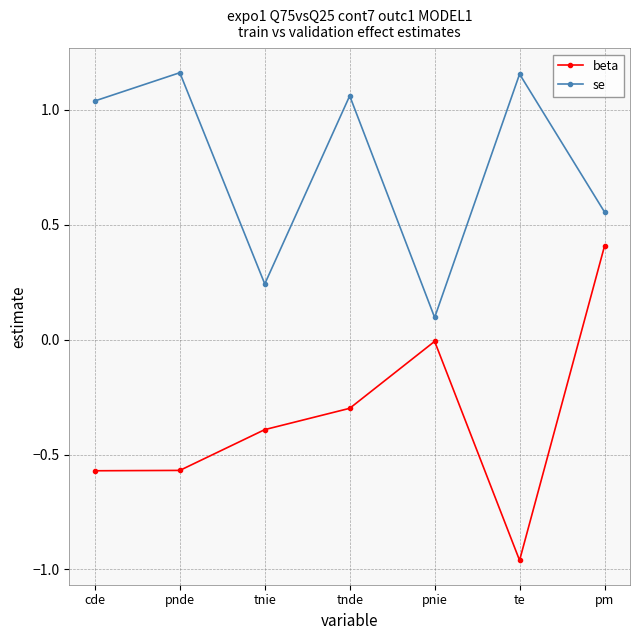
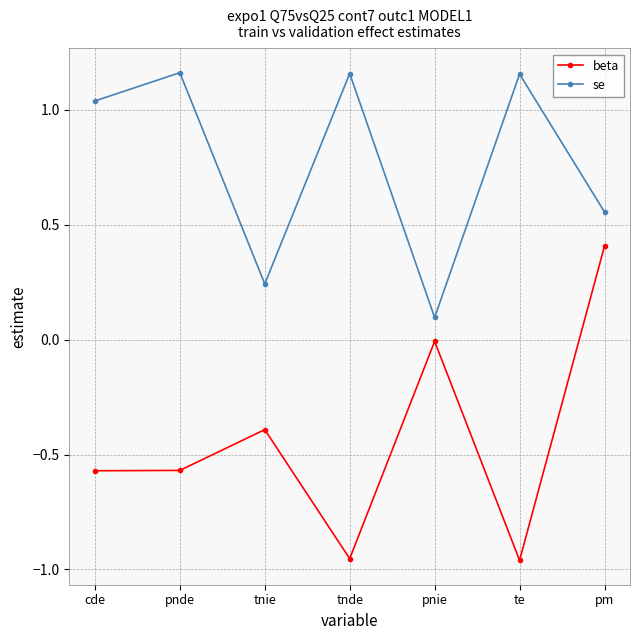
beta, tnde: -0.30 -> -0.95
se, tnde: 1.06 -> 1.16
